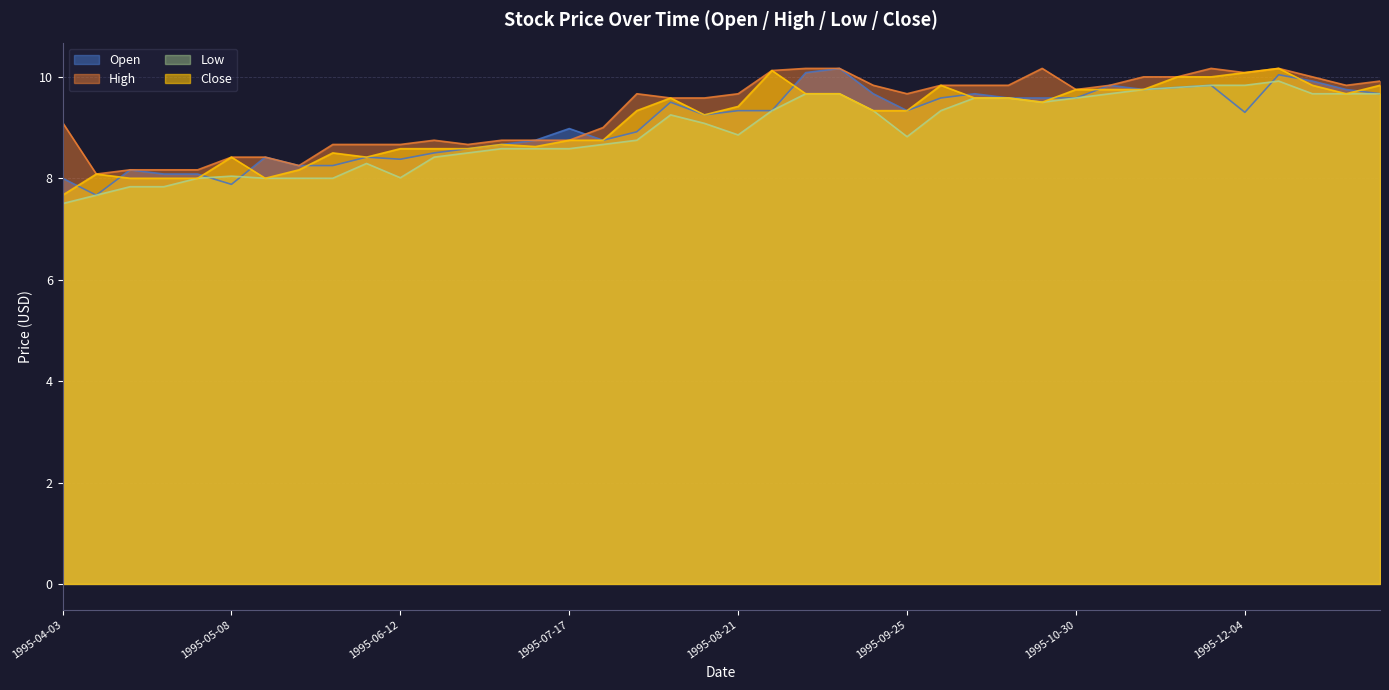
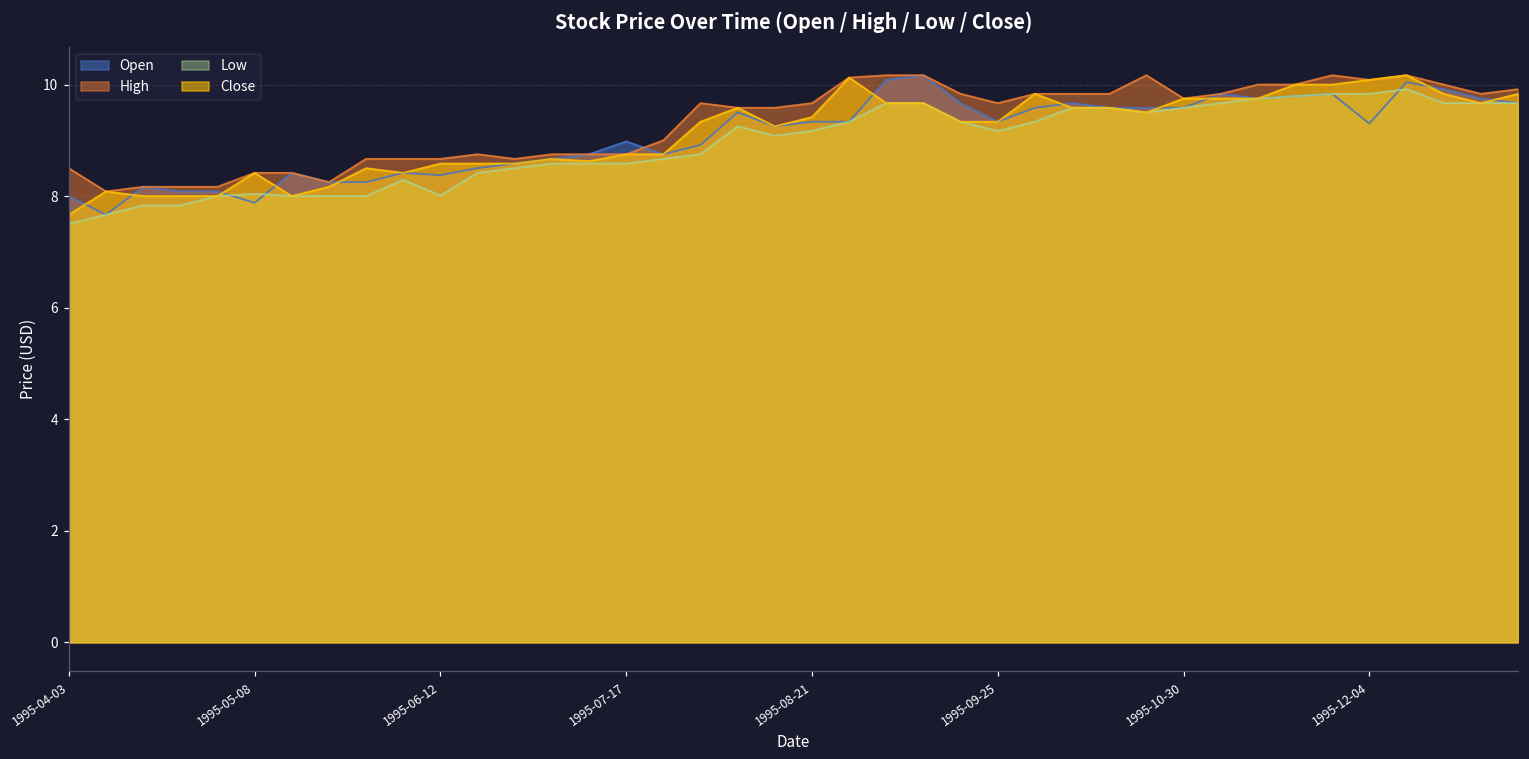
High, 1995-04-03: 9.1 -> 8.5
Low, 1995-08-21: 8.9 -> 9.2
Low, 1995-09-25: 8.8 -> 9.2
